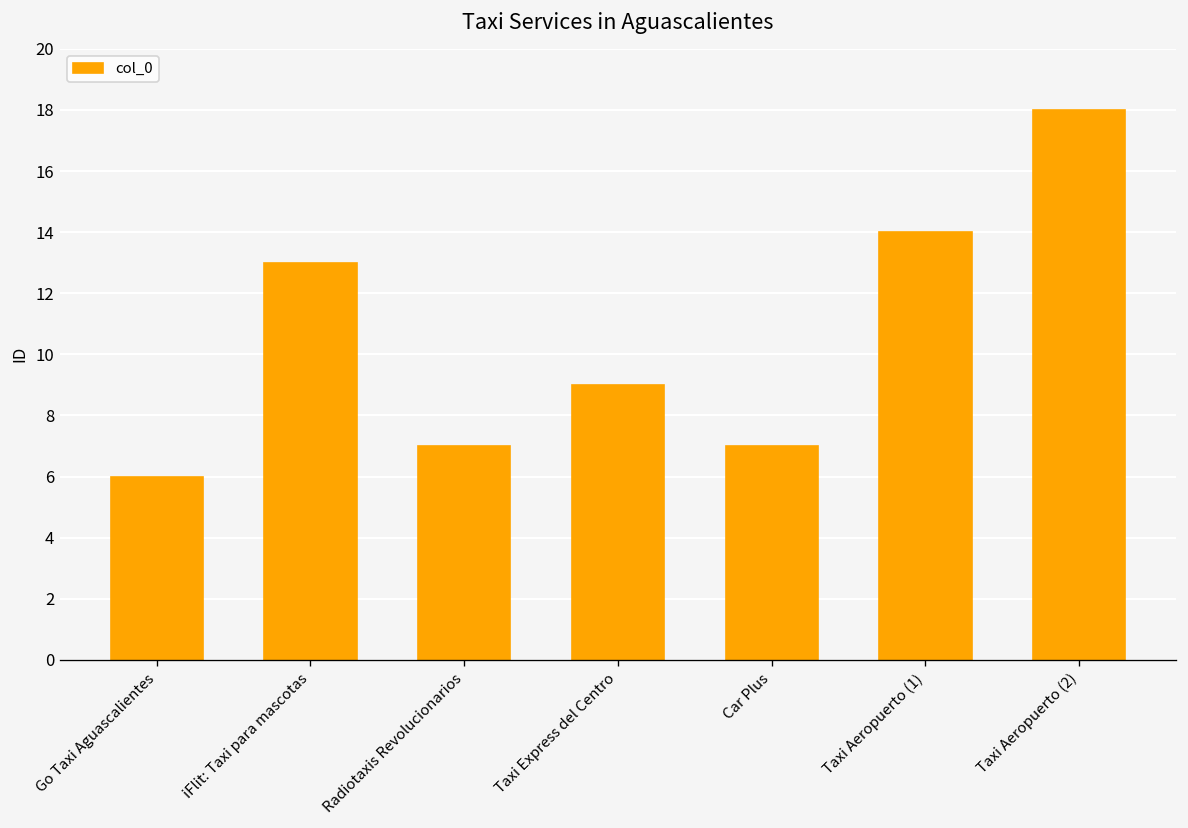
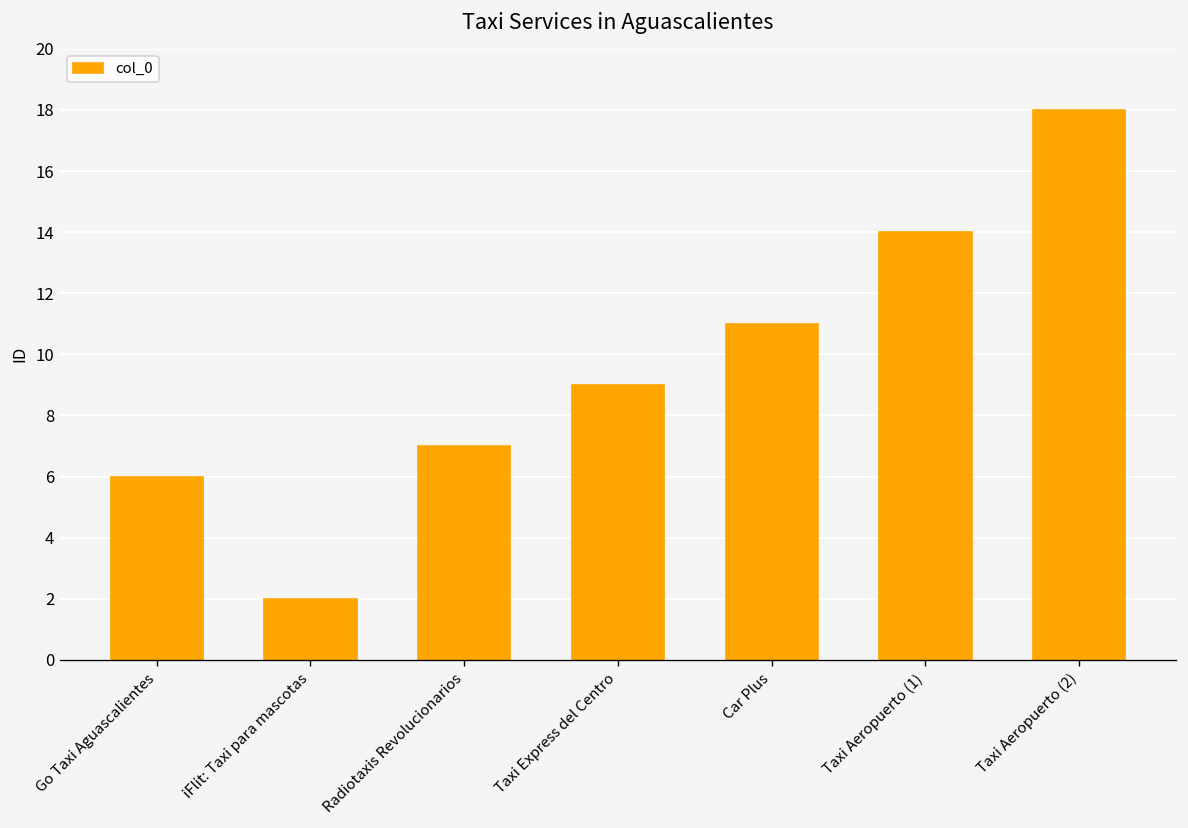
iFlit: Taxi para mascotas: 13 -> 2
Car Plus: 7 -> 11
